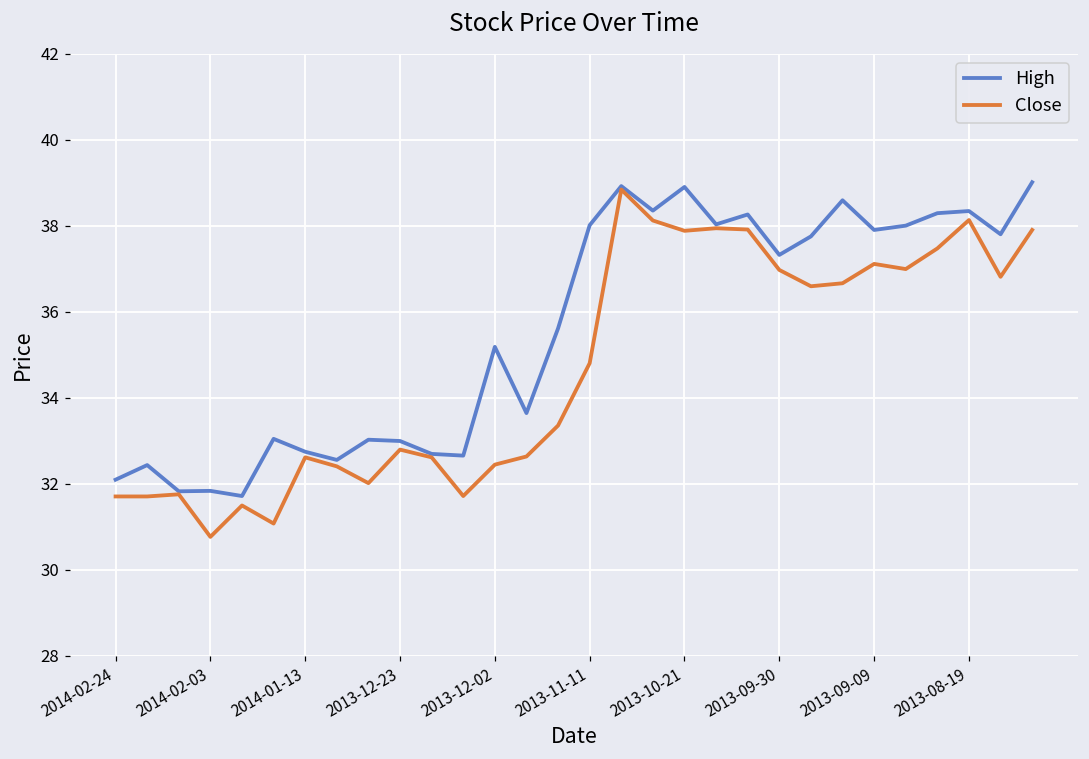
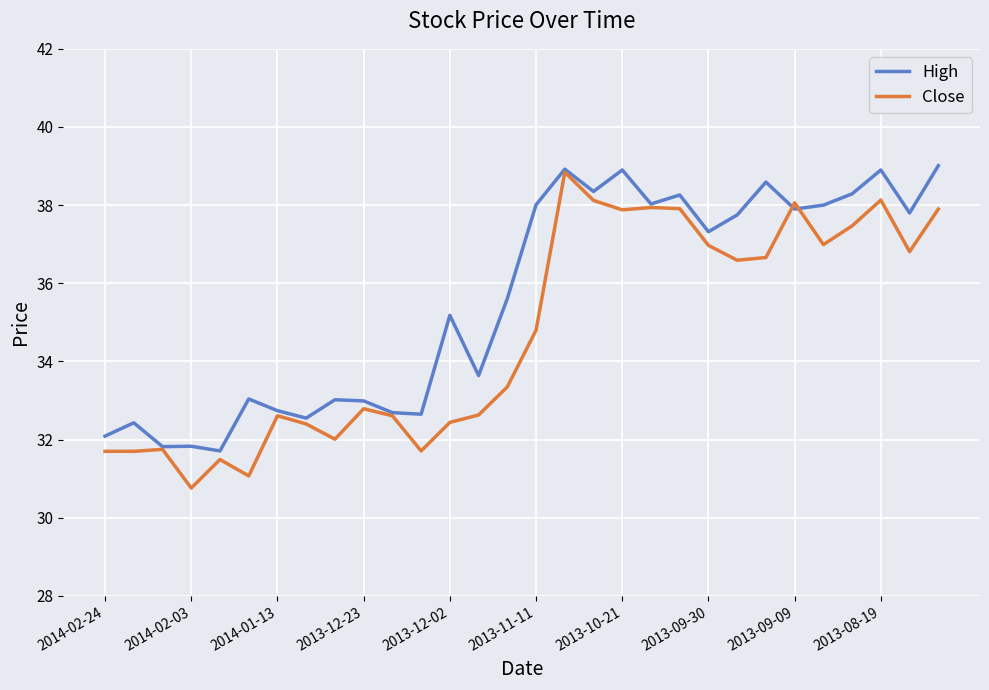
Close, 2013-09-09: 37.1 -> 38.1
High, 2013-08-19: 38.3 -> 38.9
